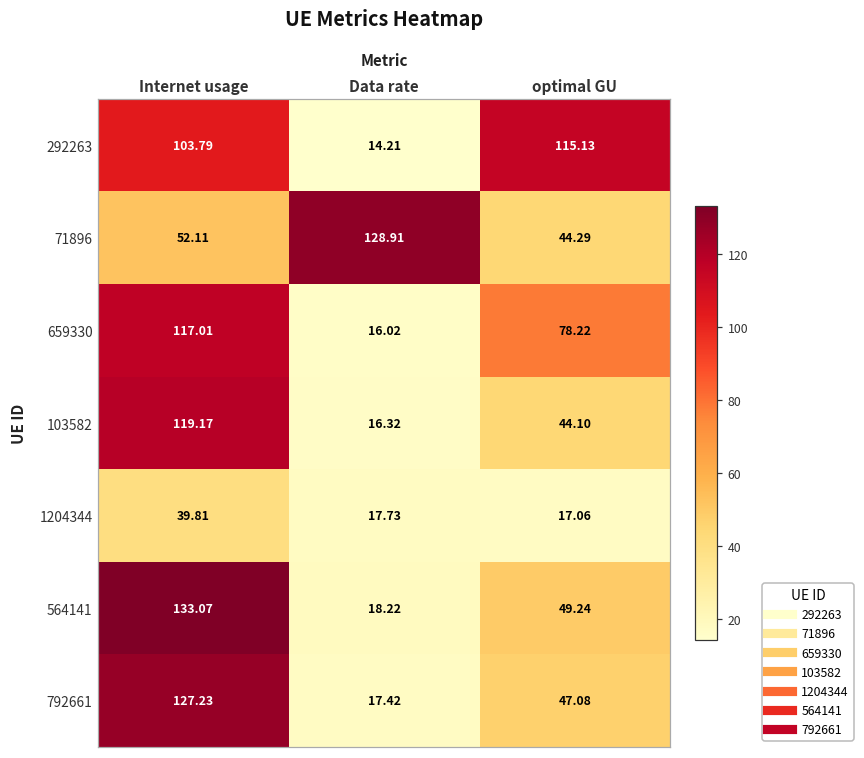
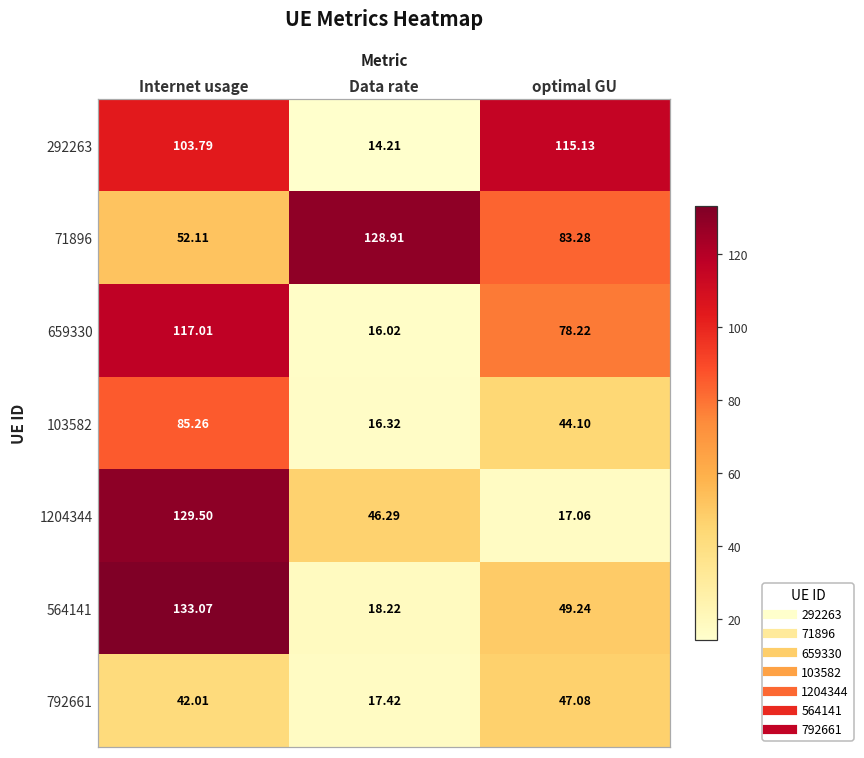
71896, optimal GU: 44.29 -> 83.28
103582, Internet usage: 119.17 -> 85.26
1204344, Internet usage: 39.81 -> 129.50
1204344, Data rate: 17.73 -> 46.29
792661, Internet usage: 127.23 -> 42.01
